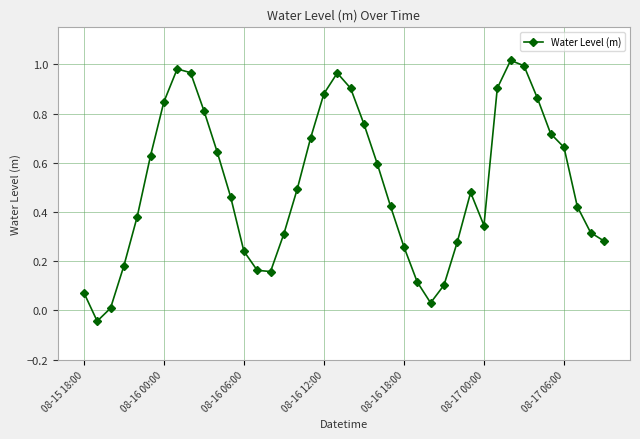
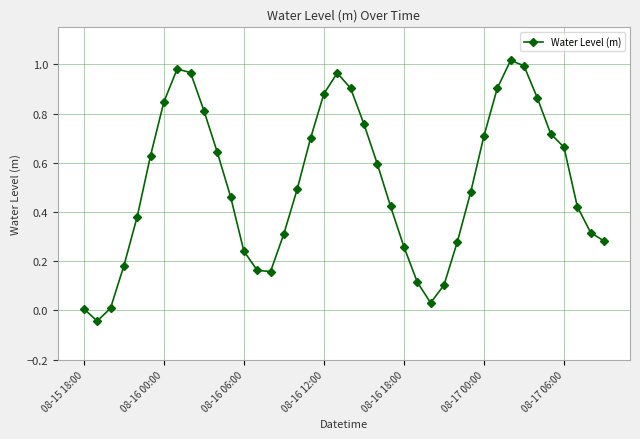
08-15 18:00: 0.07 -> 0.01
08-17 00:00: 0.35 -> 0.71
